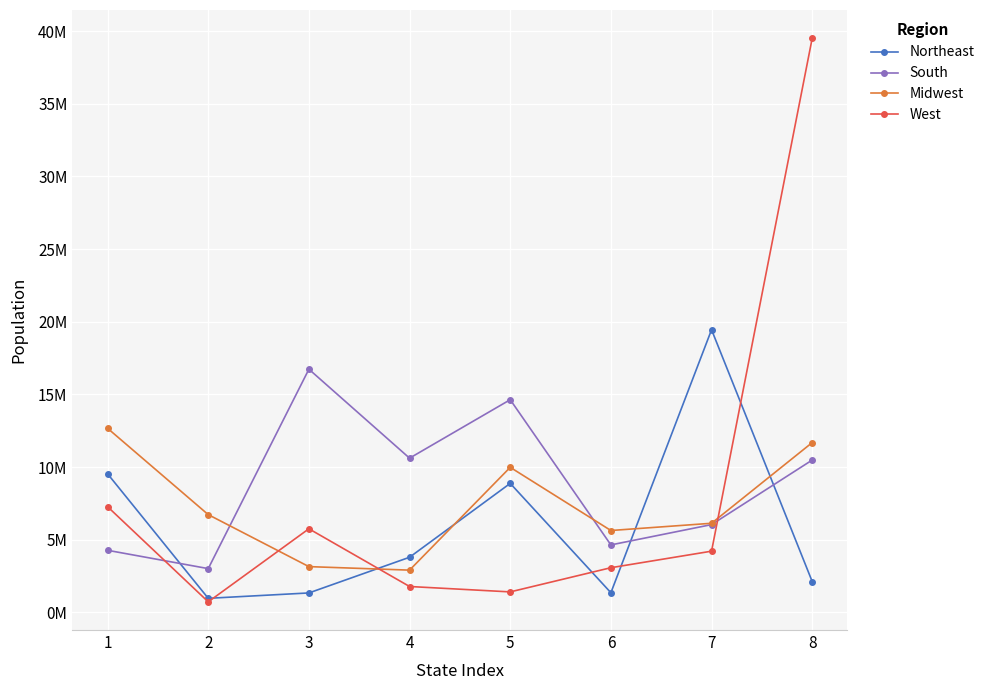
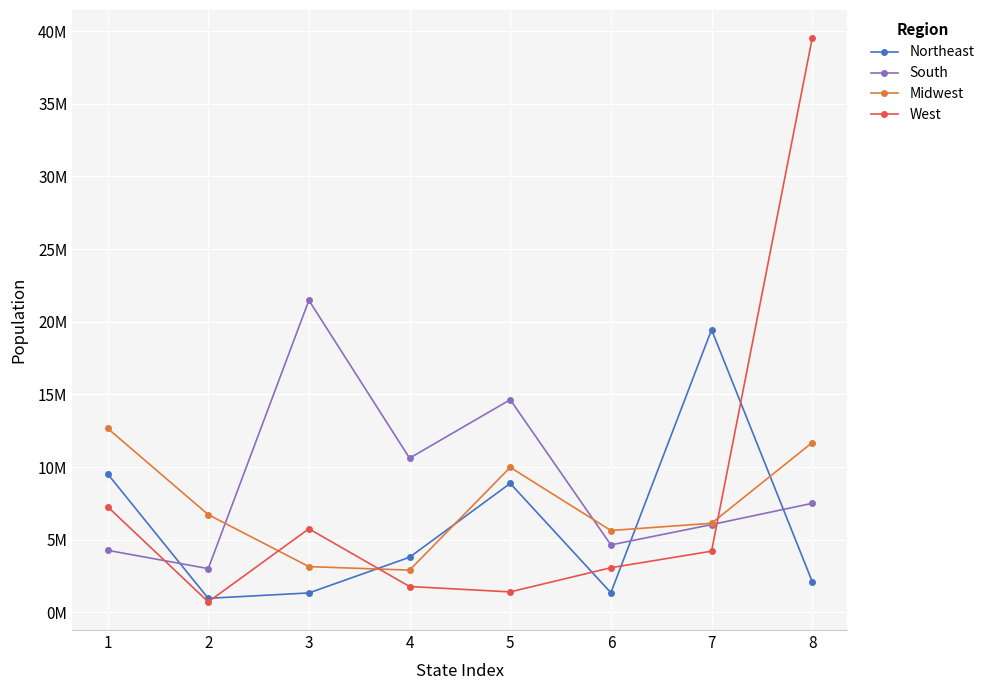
South, 3: 16700000 -> 21500000
South, 8: 10500000 -> 7500000
